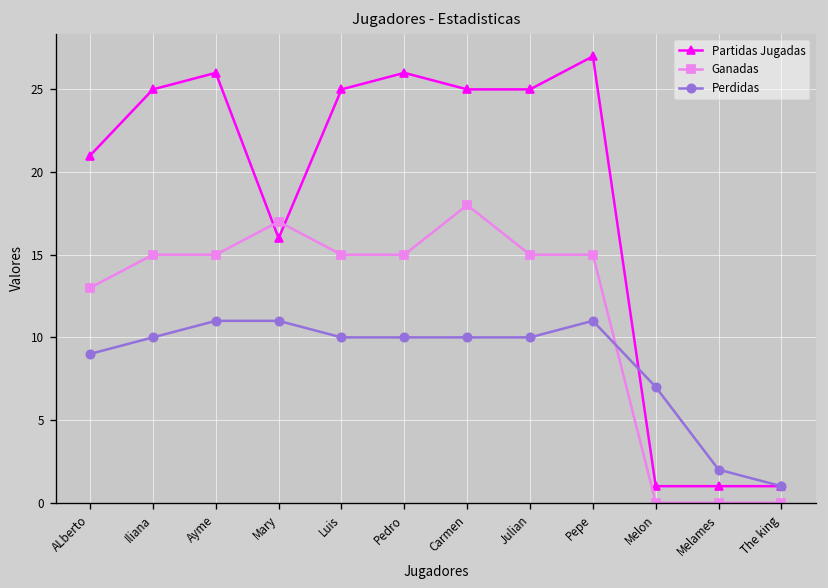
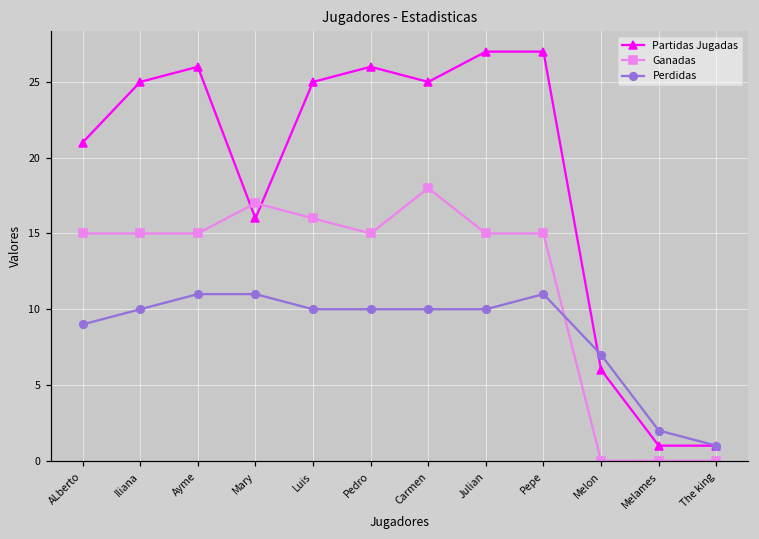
Ganadas, ALberto: 13 -> 15
Ganadas, Luis: 15 -> 16
Partidas Jugadas, Julian: 25 -> 27
Partidas Jugadas, Melon: 1 -> 6
